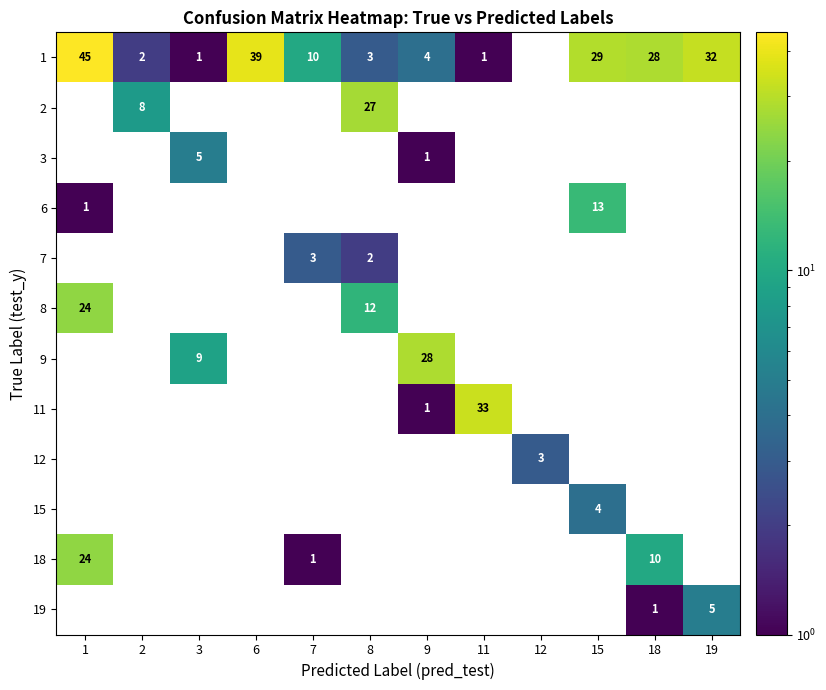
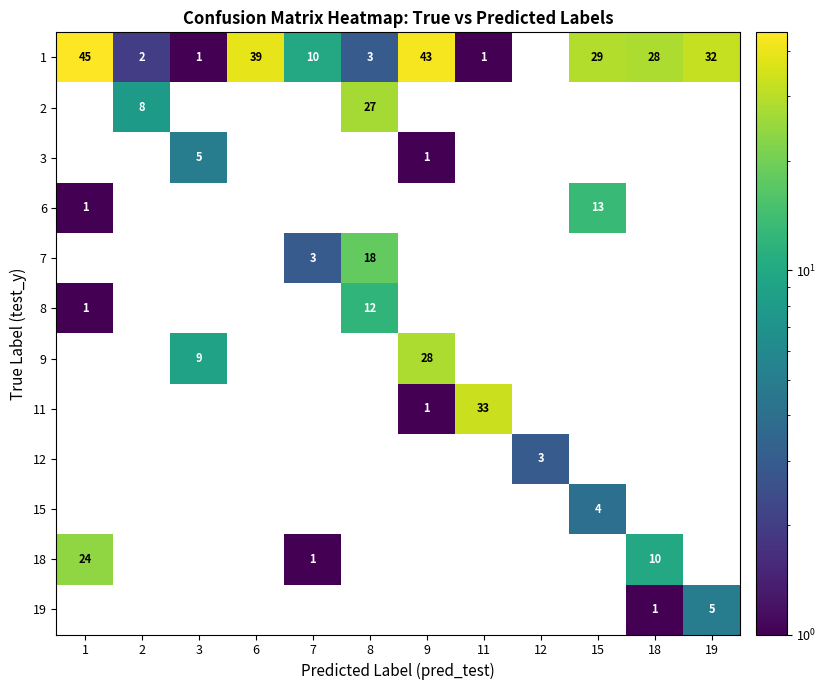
1, 9: 4 -> 43
7, 8: 2 -> 18
8, 1: 24 -> 1
